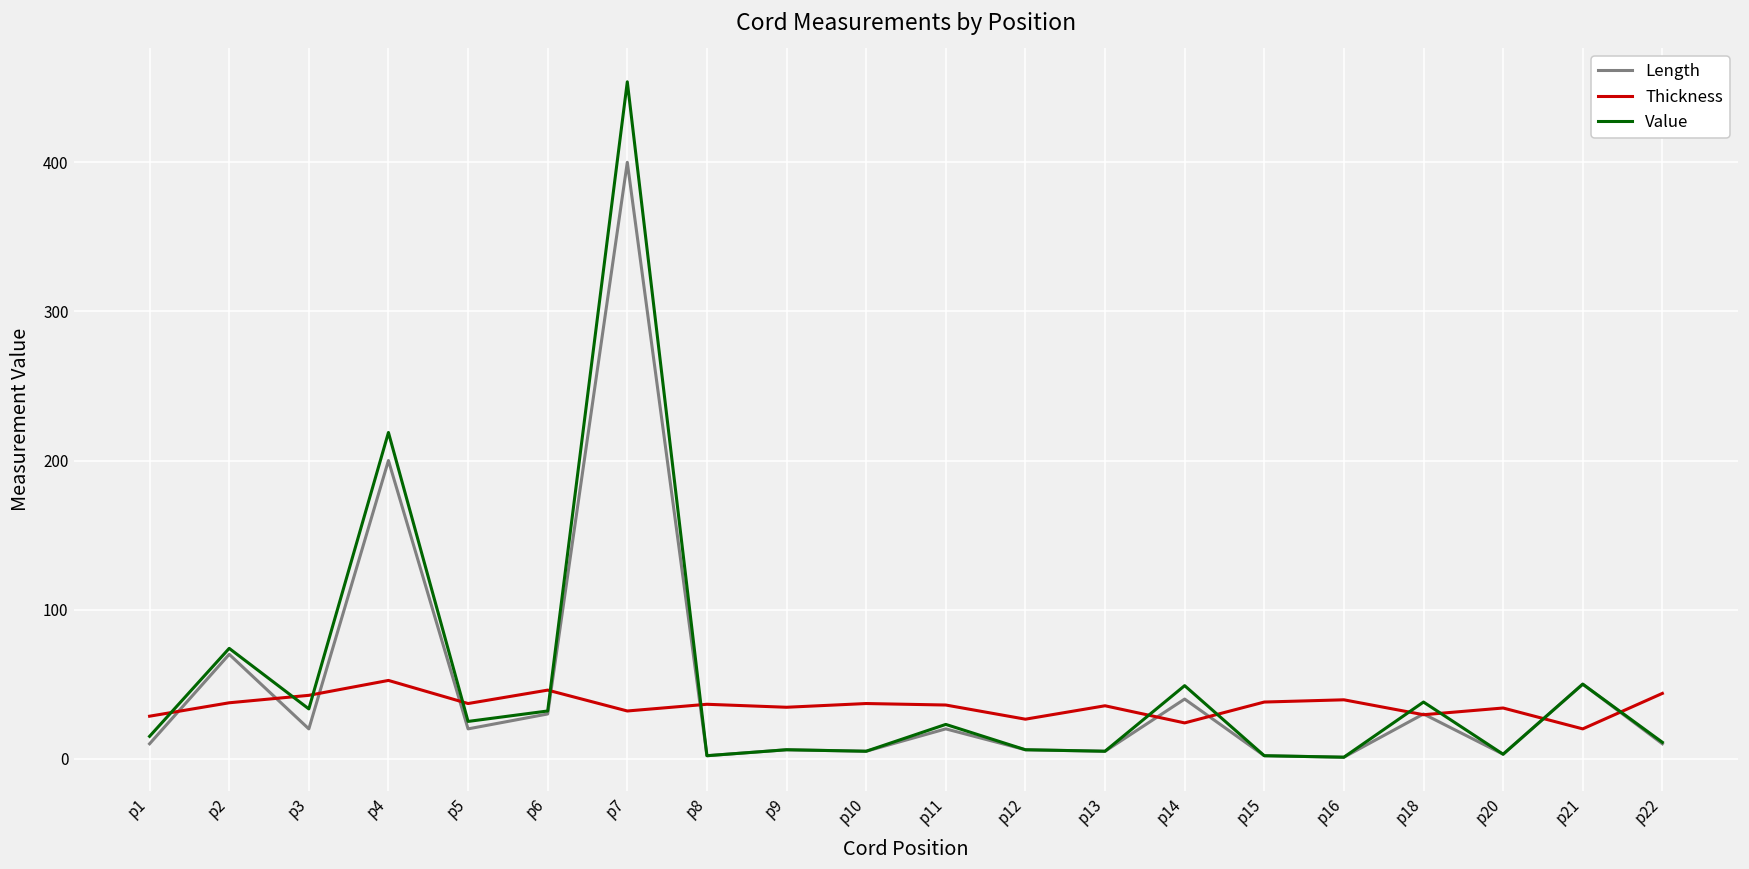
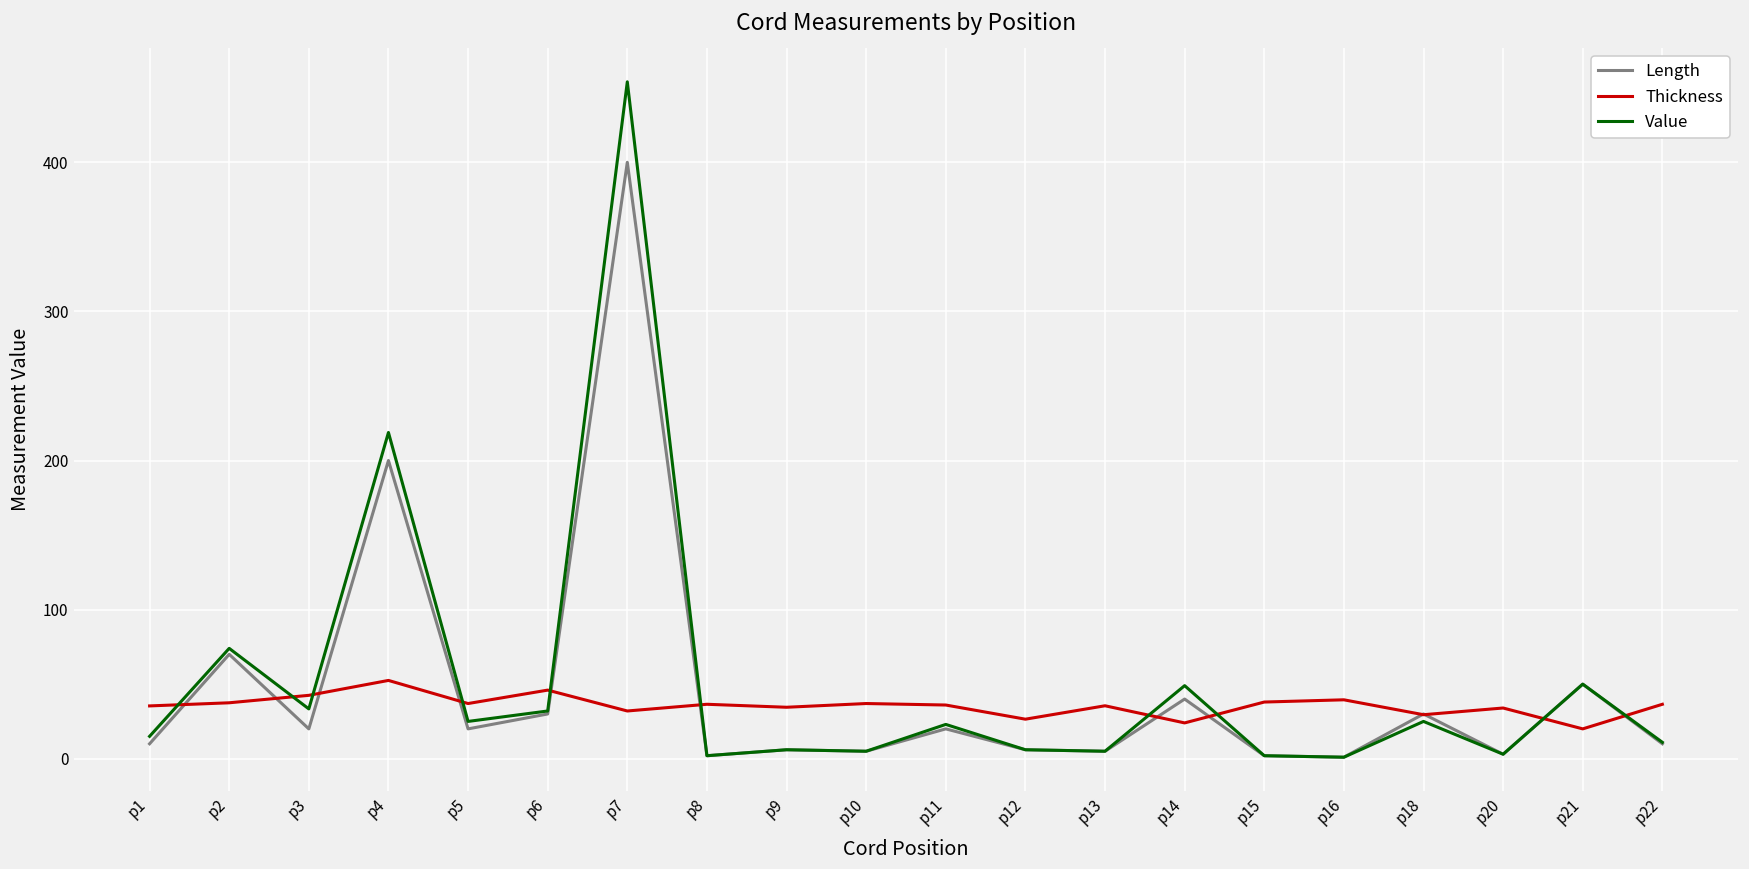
Thickness, p1: 29 -> 35
Value, p18: 38 -> 25
Thickness, p22: 44 -> 37
